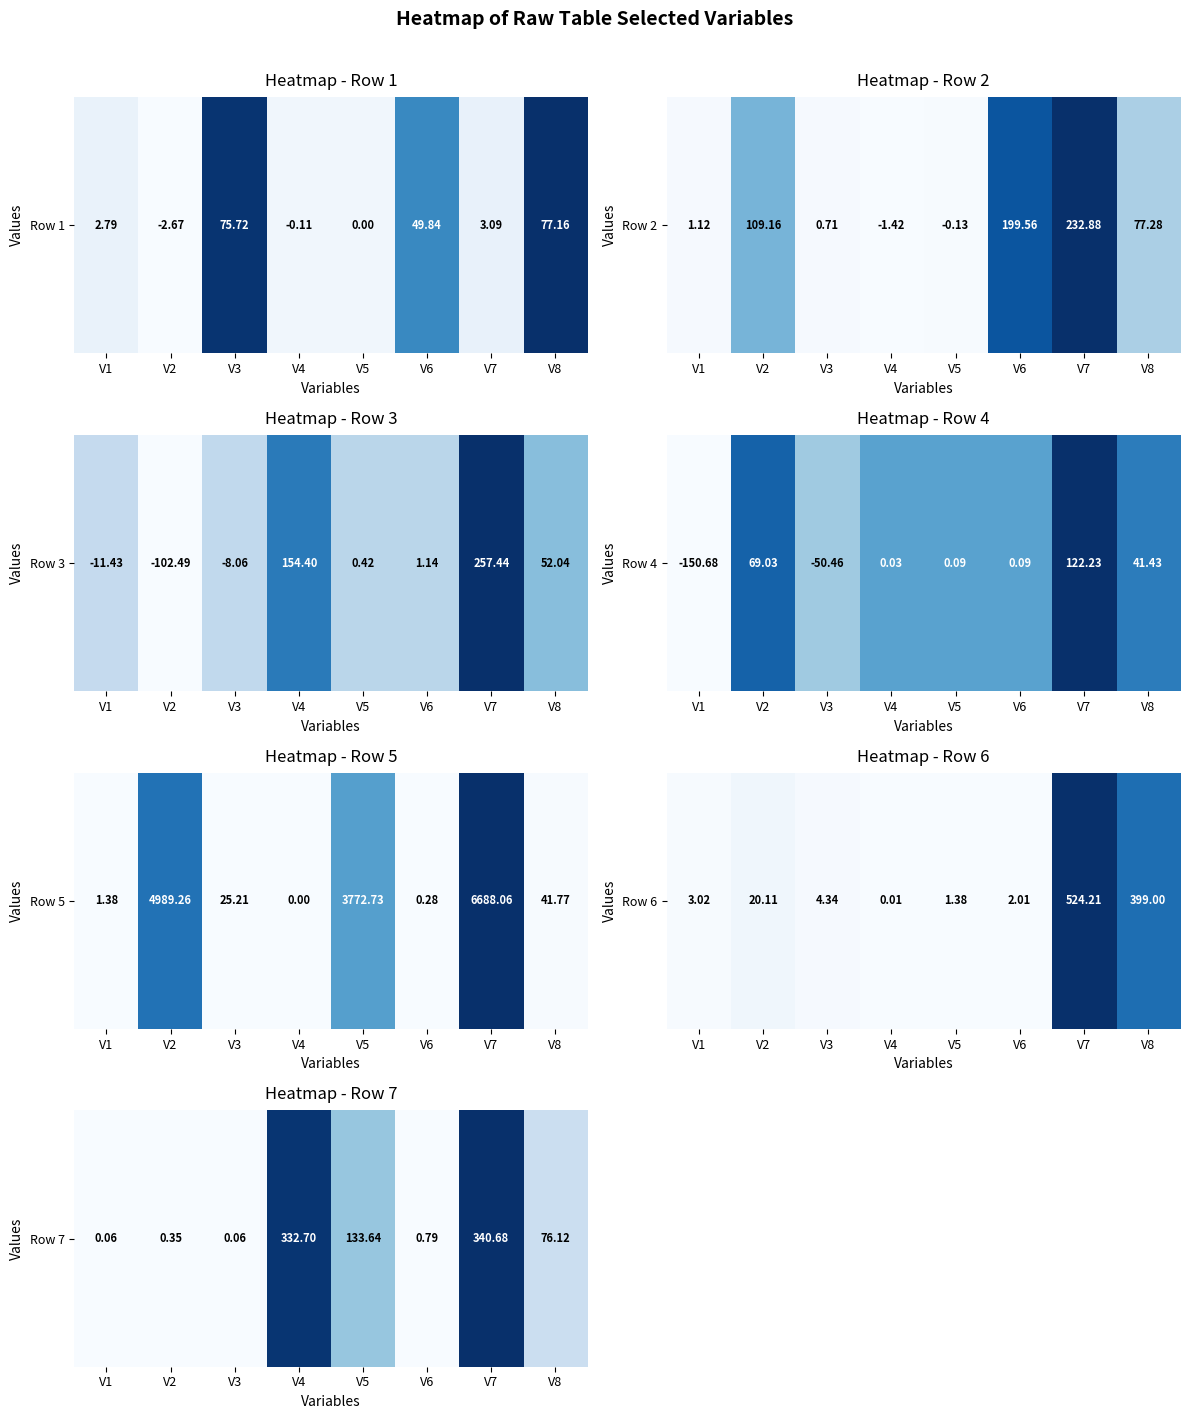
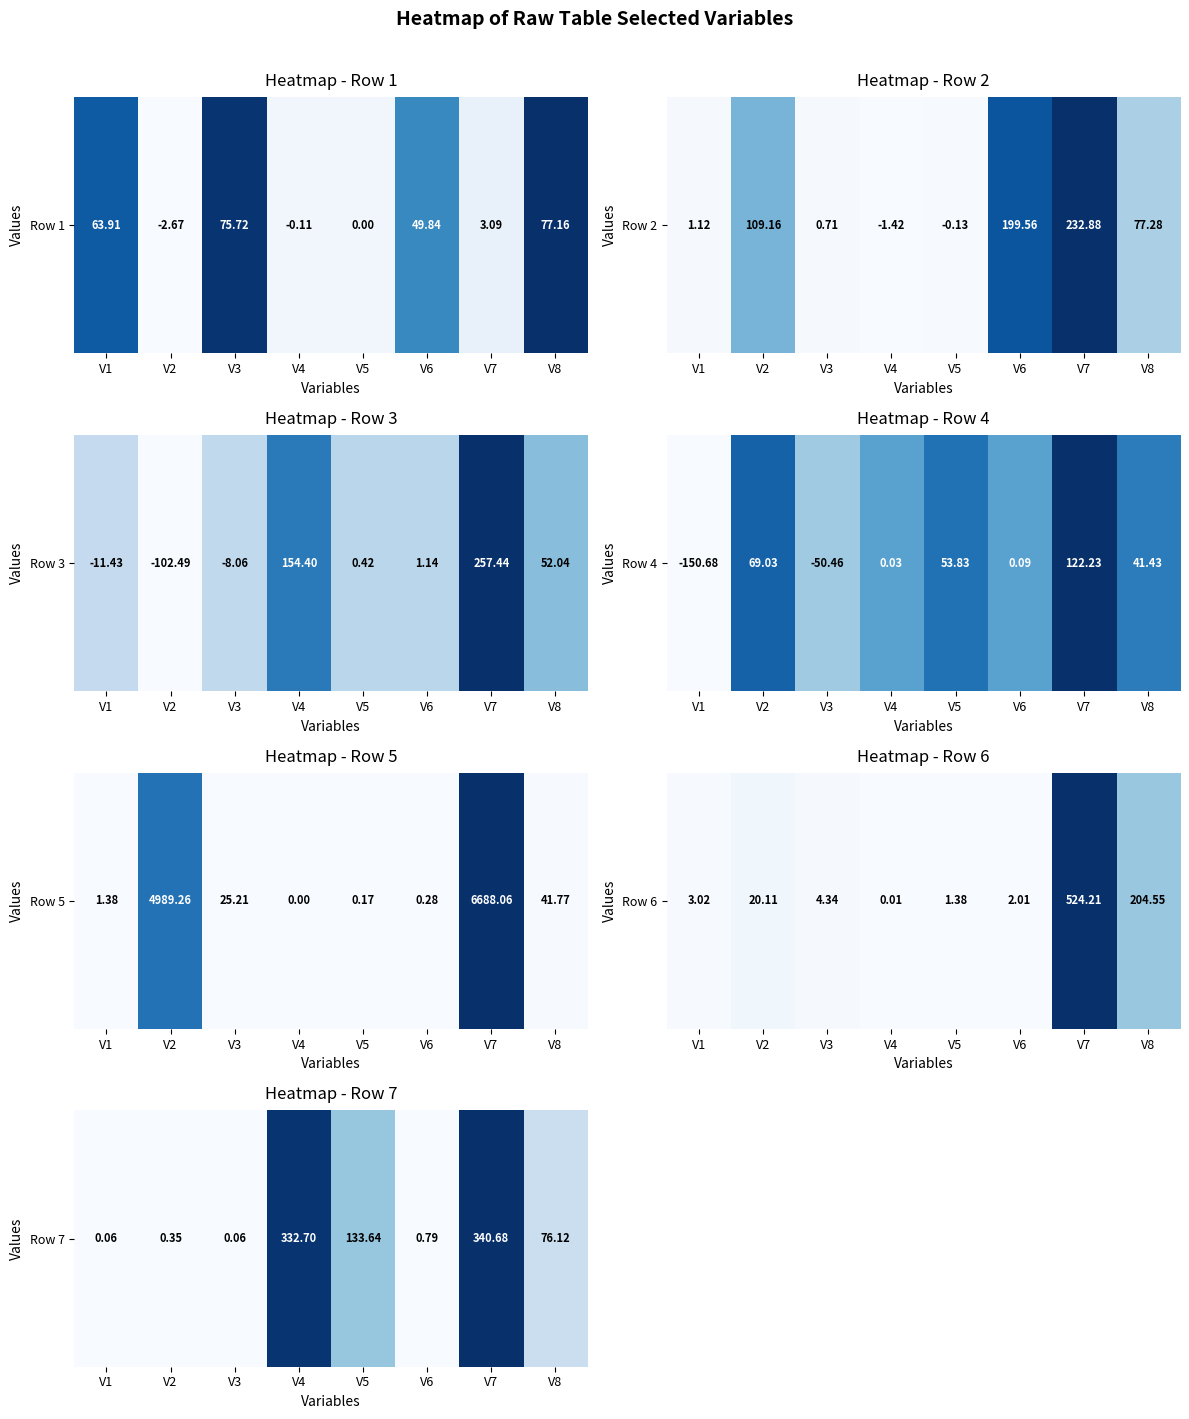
Heatmap - Row 1, Row 1, V1: 2.79 -> 63.91
Heatmap - Row 4, Row 4, V5: 0.09 -> 53.83
Heatmap - Row 5, Row 5, V5: 3772.73 -> 0.17
Heatmap - Row 6, Row 6, V8: 399.00 -> 204.55
